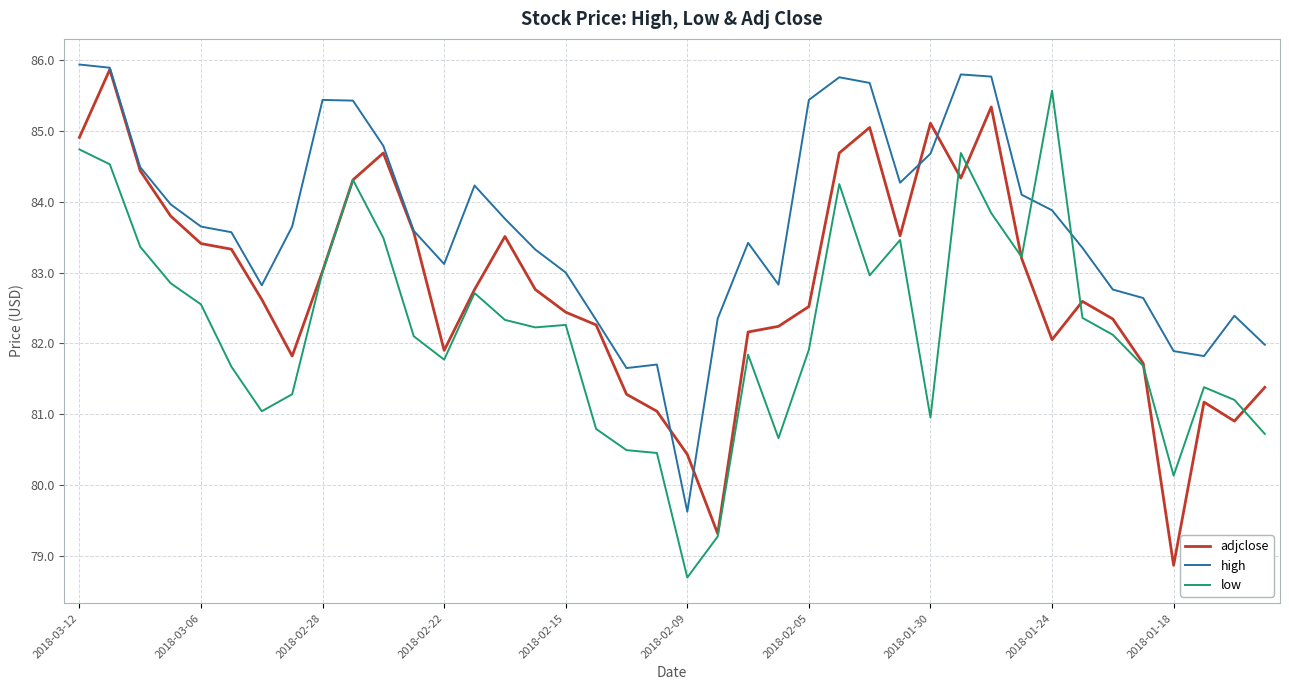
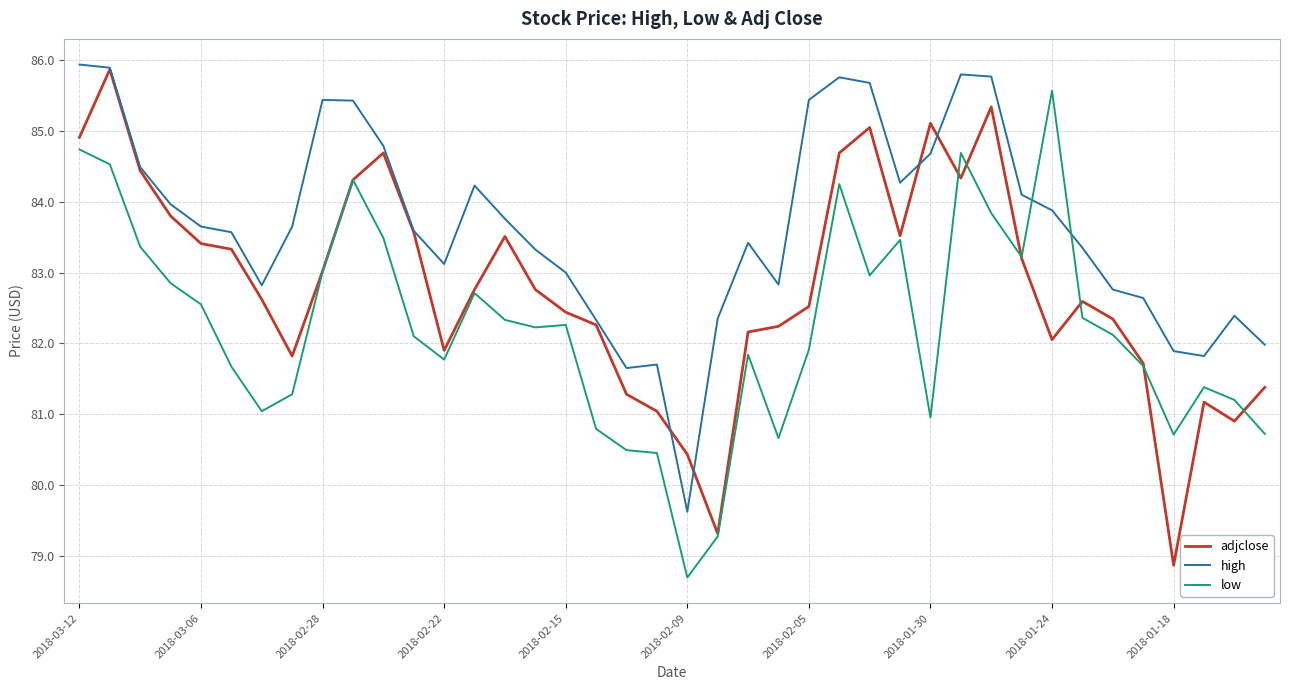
low, 2018-01-18: 80.1 -> 80.7
